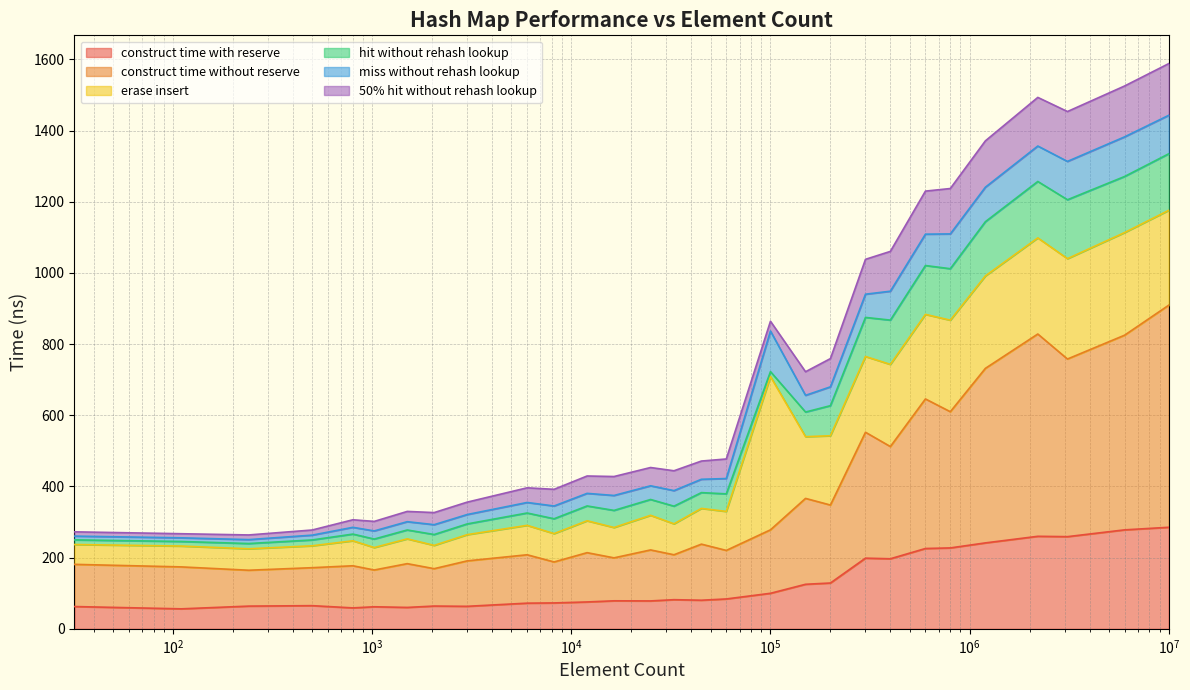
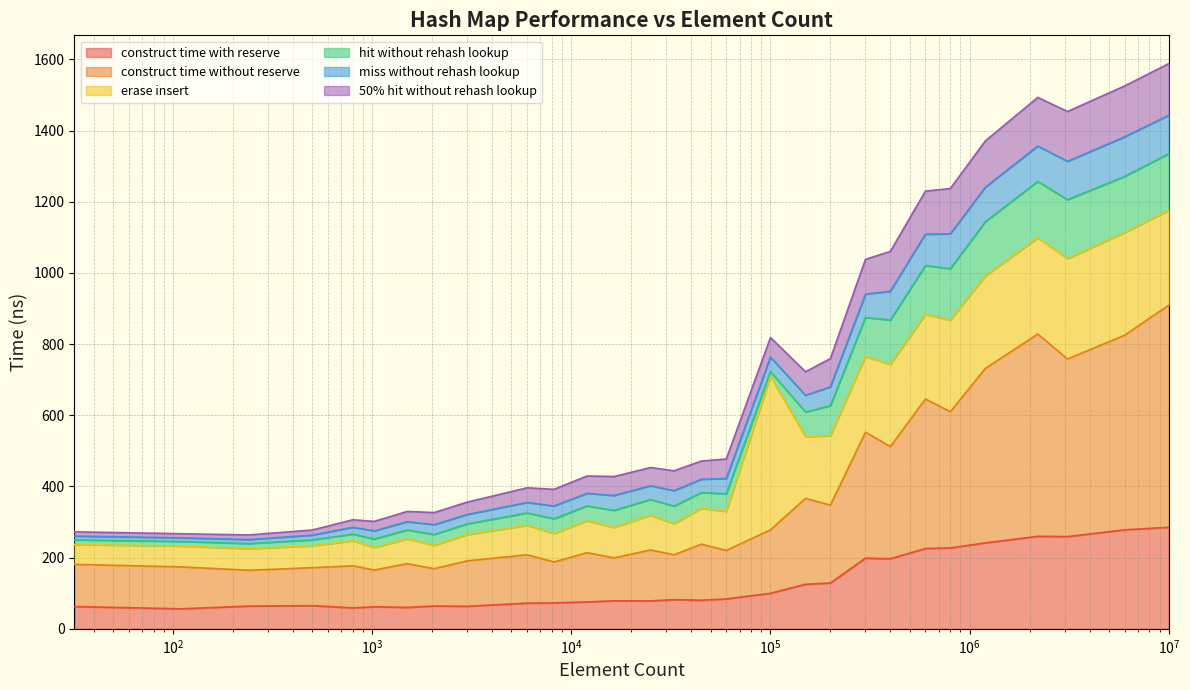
miss without rehash lookup, 10^5: 110 -> 40
50% hit without rehash lookup, 10^5: 30 -> 50
